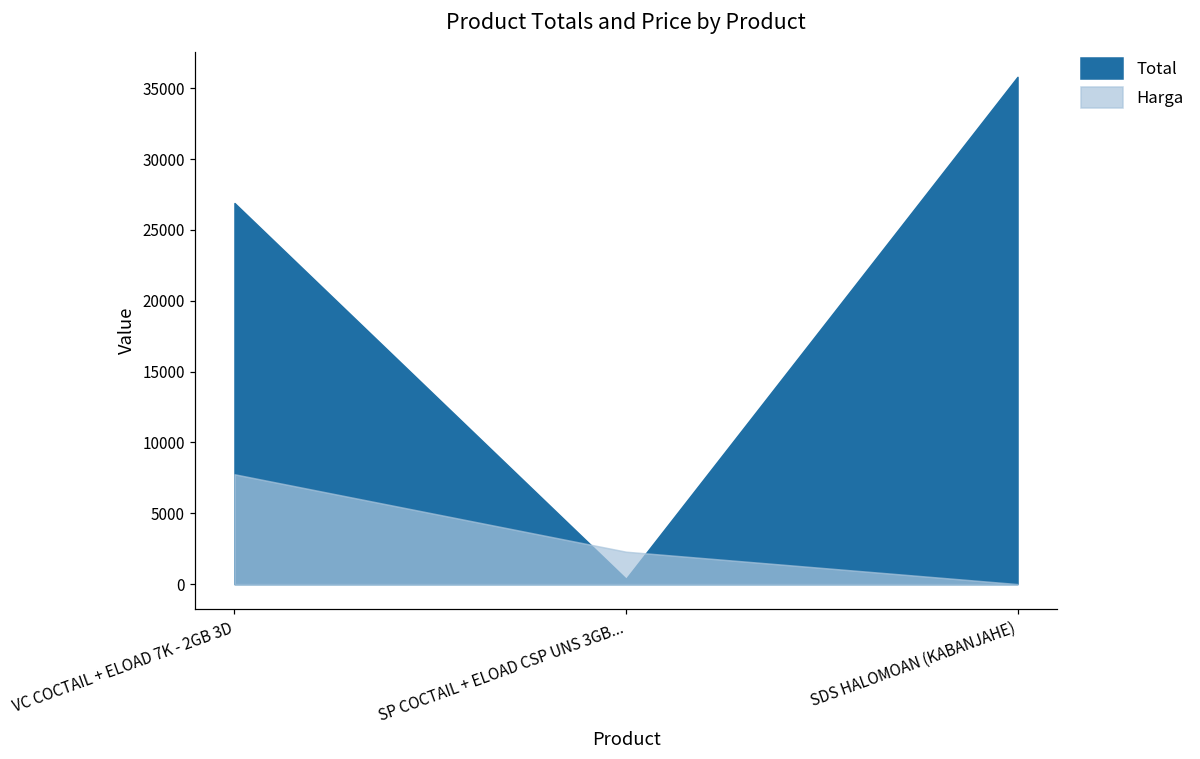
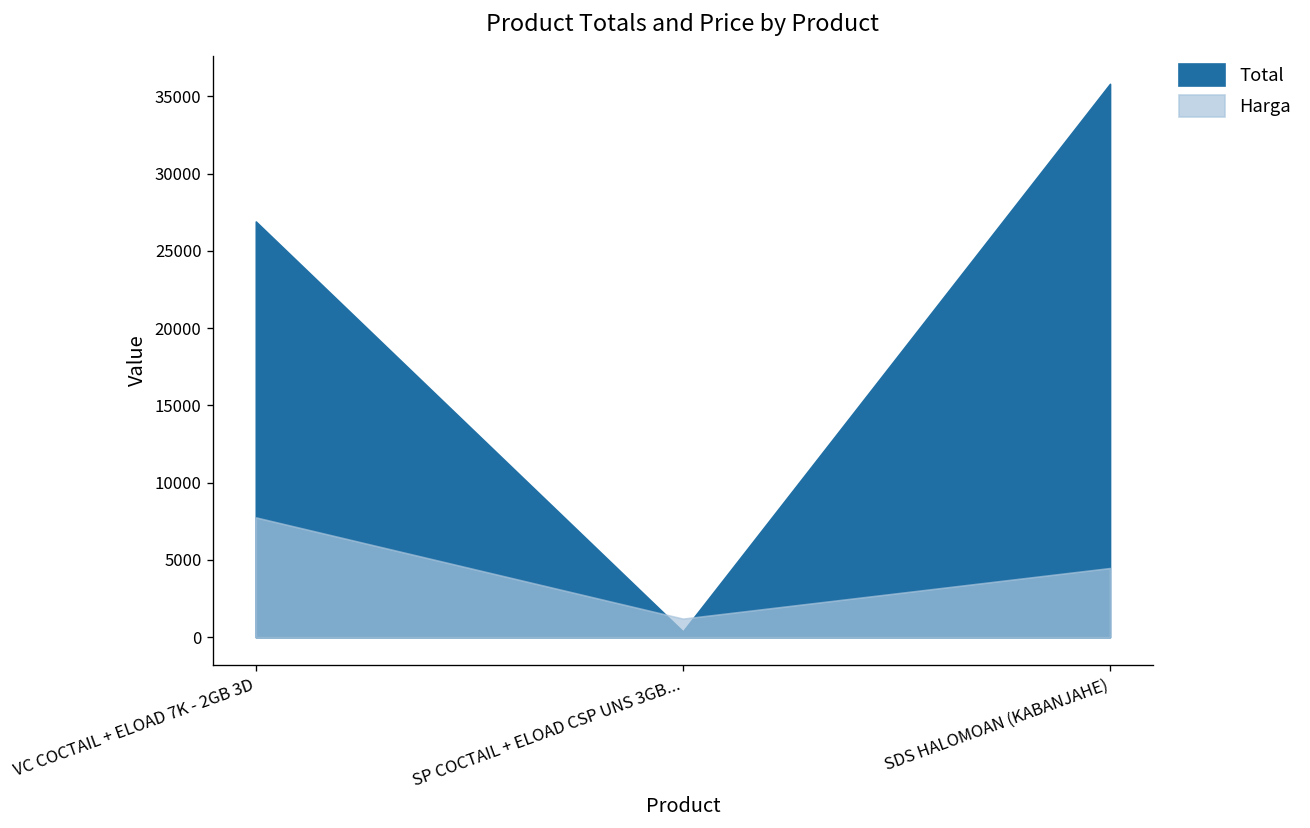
Harga, SP COCTAIL + ELOAD CSP UNS 3GB...: 2300 -> 1200
Harga, SDS HALOMOAN (KABANJAHE): 0 -> 4500
